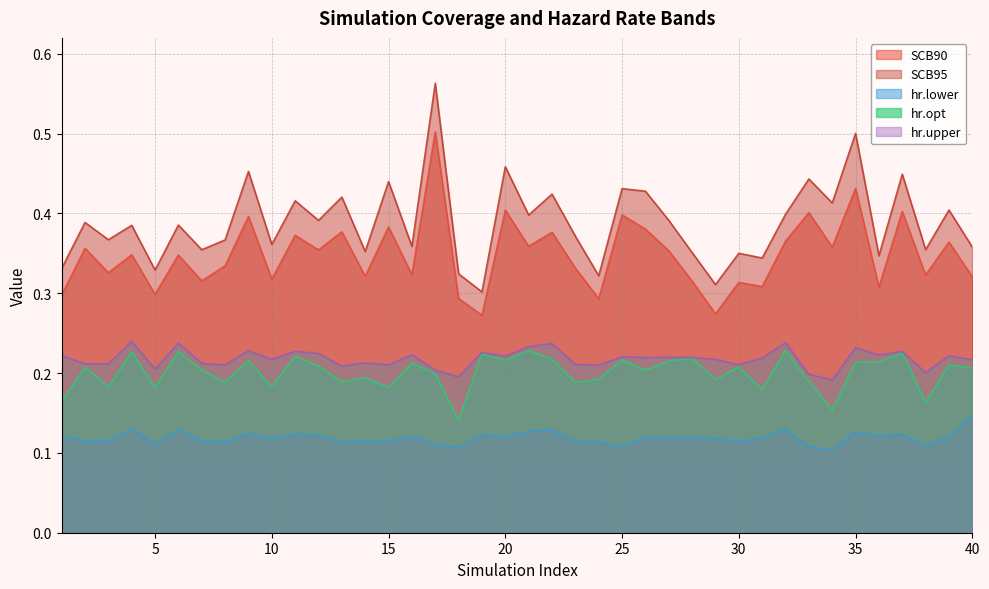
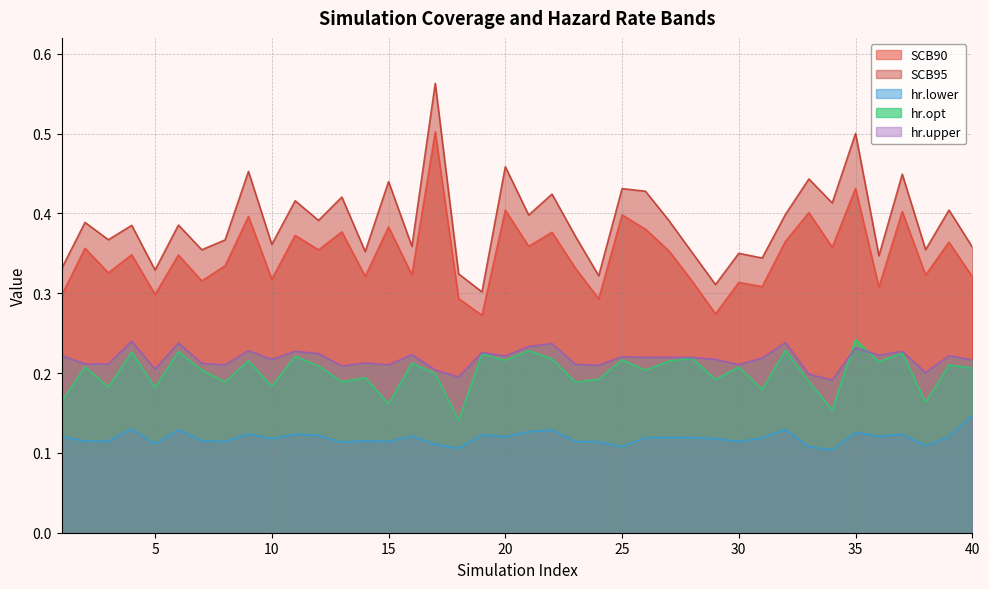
hr.opt, 15: 0.18 -> 0.16
hr.opt, 35: 0.21 -> 0.24
